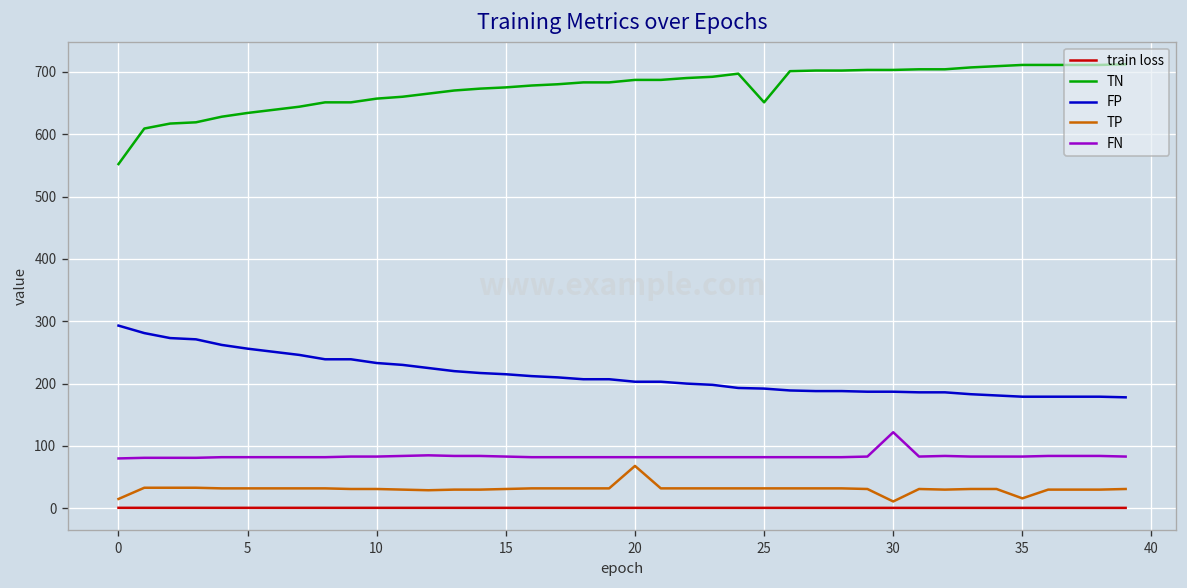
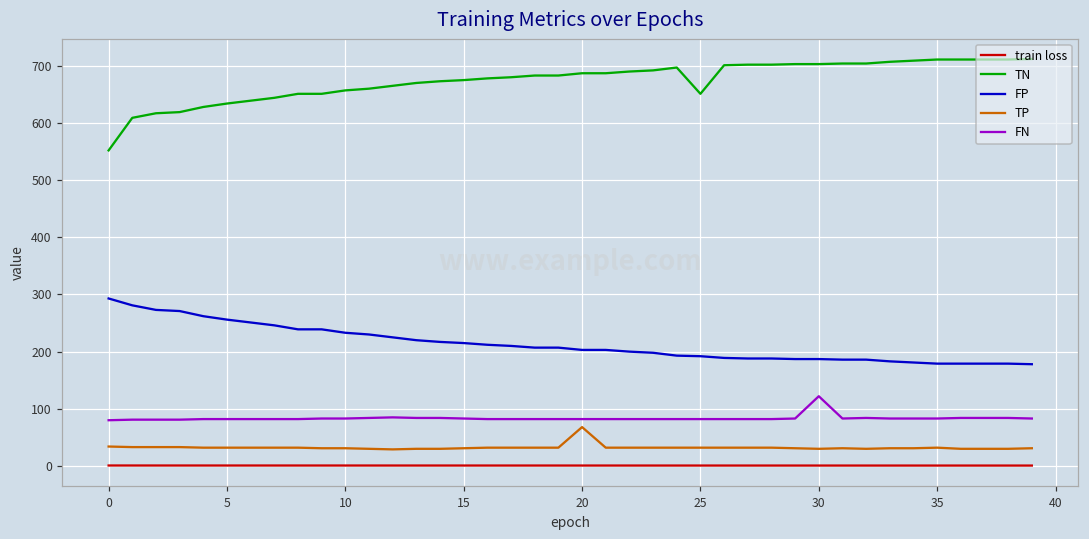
TP, 0: 20 -> 30
TP, 30: 10 -> 30
TP, 35: 20 -> 30
